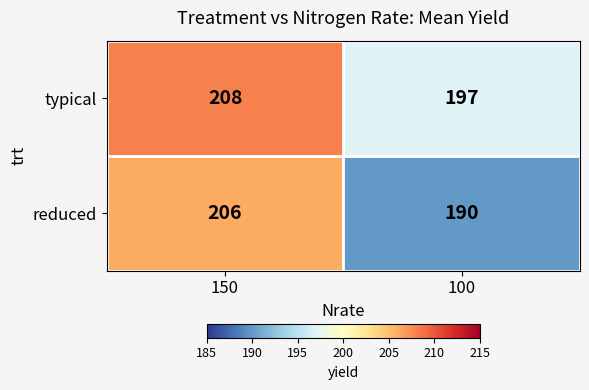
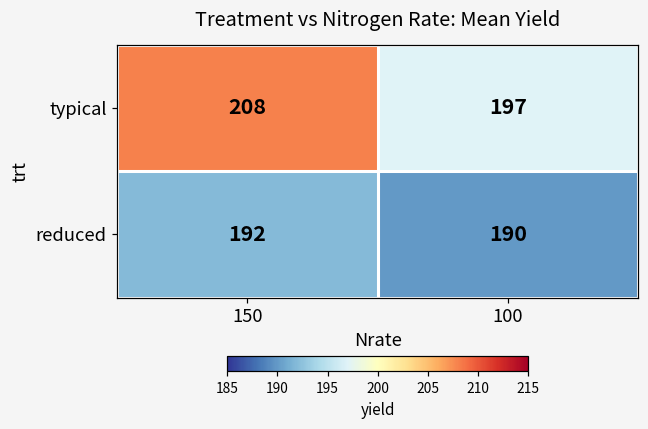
reduced, 150: 206 -> 192
